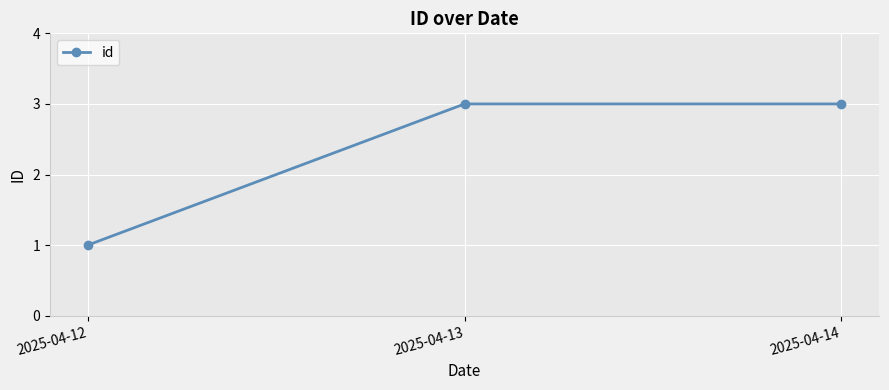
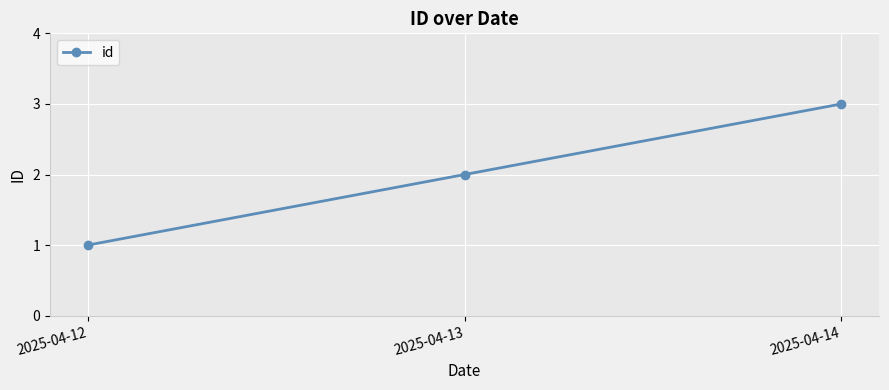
2025-04-13: 3 -> 2
